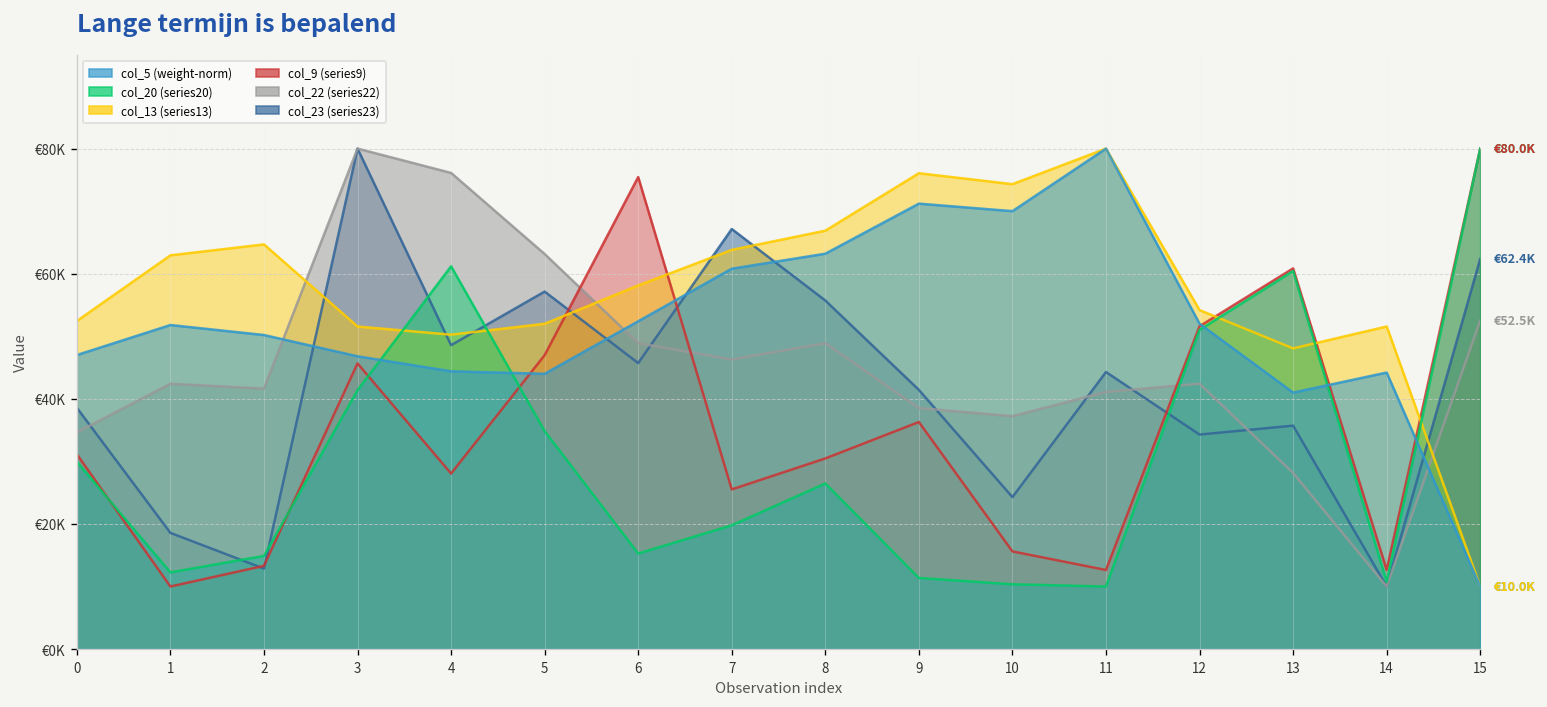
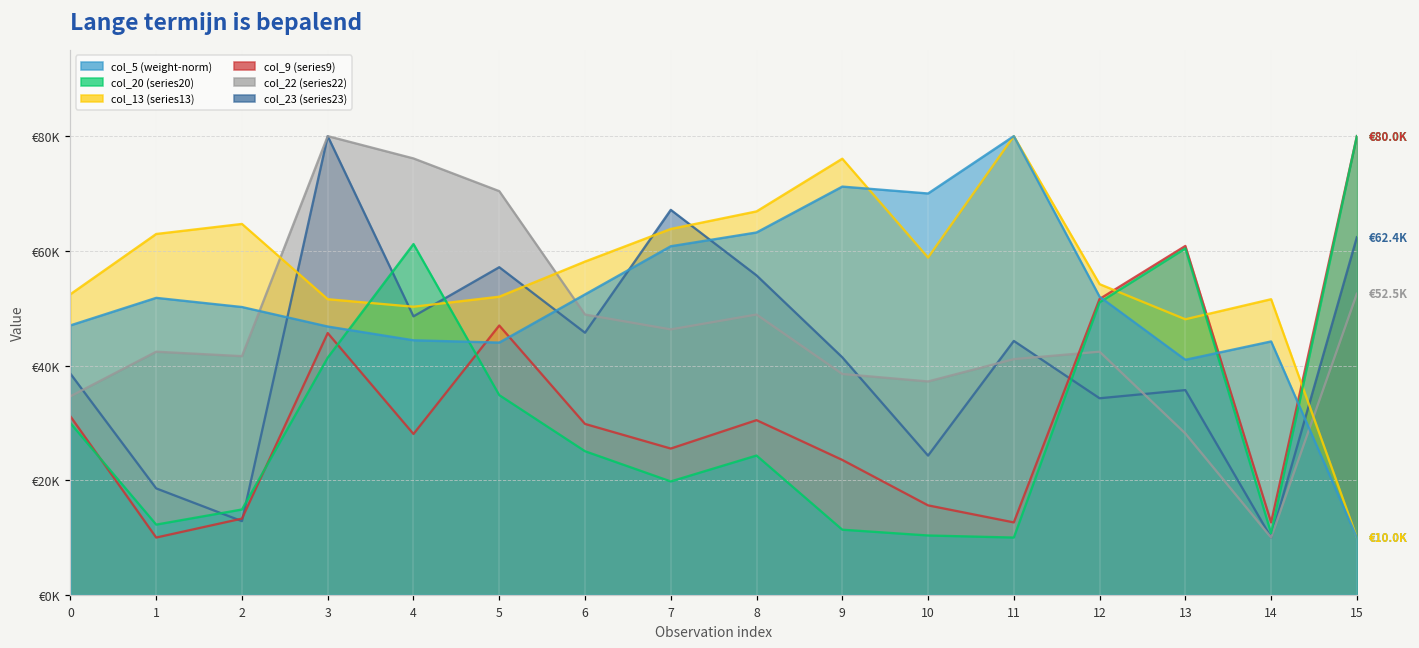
col_22 (series22), 5: €63000 -> €70000
col_9 (series9), 6: €75000 -> €30000
col_20 (series20), 6: €15000 -> €25000
col_20 (series20), 8: €26000 -> €24000
col_9 (series9), 9: €36000 -> €24000
col_13 (series13), 10: €74000 -> €59000
